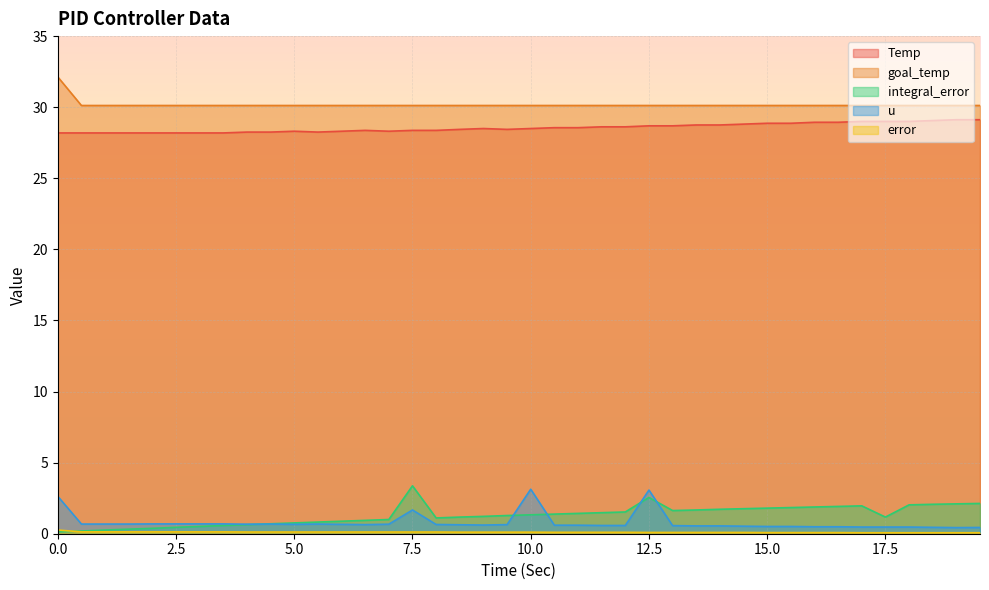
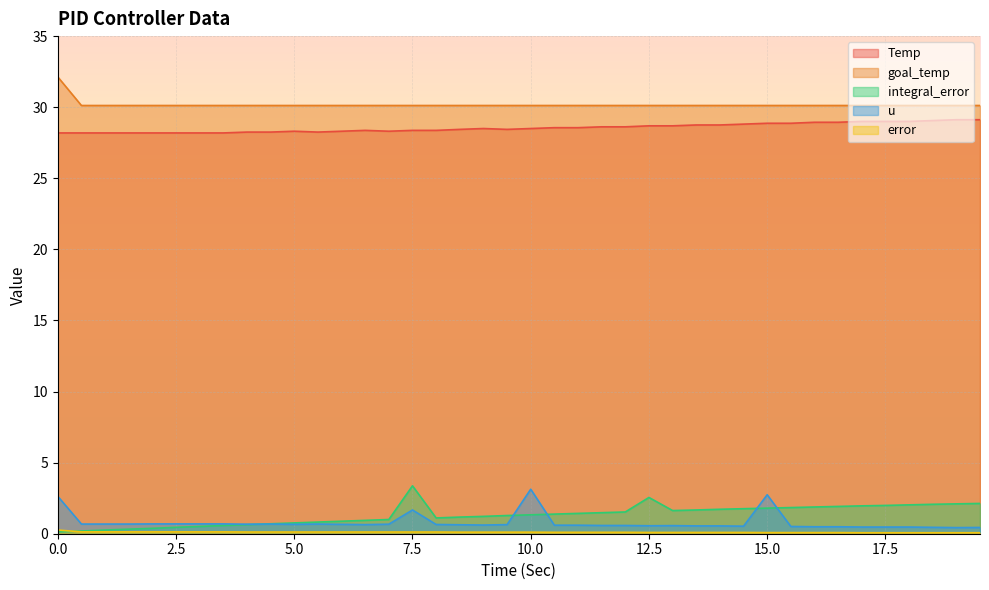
u, 12.5: 3.1 -> 0.6
u, 15.0: 0.5 -> 2.7
integral_error, 17.5: 1.2 -> 2.0
